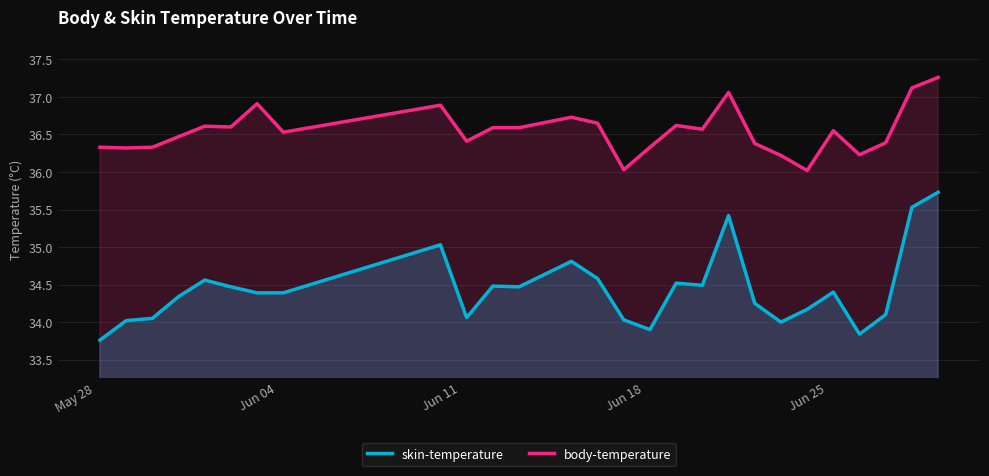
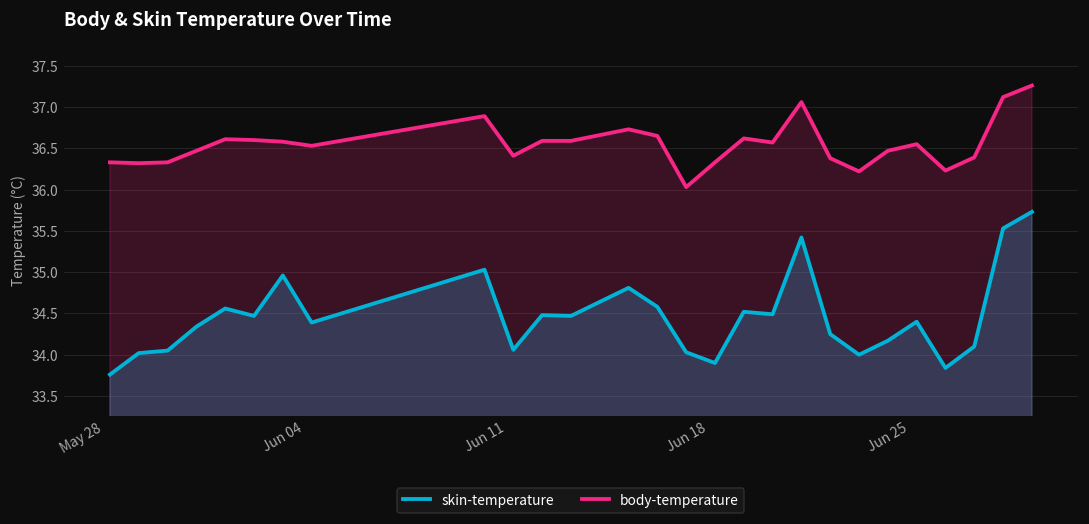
skin-temperature, Jun 04: 34.4 -> 35.0
body-temperature, Jun 04: 36.9 -> 36.6
body-temperature, Jun 25: 36.0 -> 36.5
